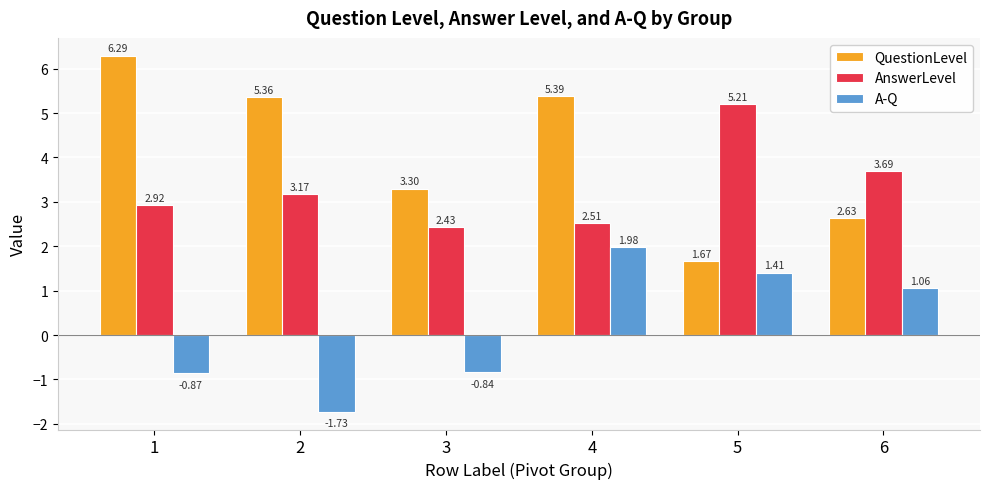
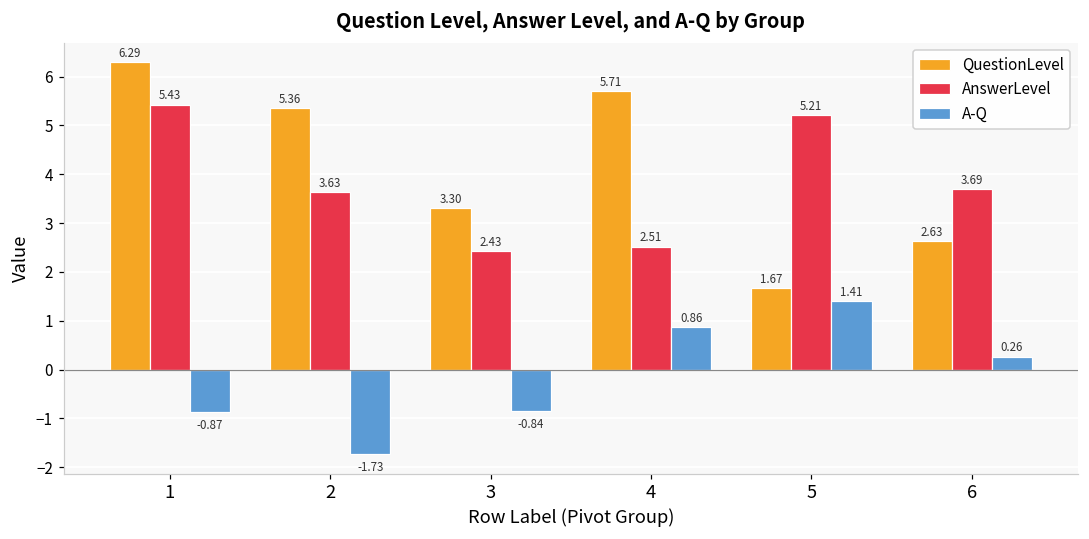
AnswerLevel, 1: 2.92 -> 5.43
AnswerLevel, 2: 3.17 -> 3.63
QuestionLevel, 4: 5.39 -> 5.71
A-Q, 4: 1.98 -> 0.86
A-Q, 6: 1.06 -> 0.26
